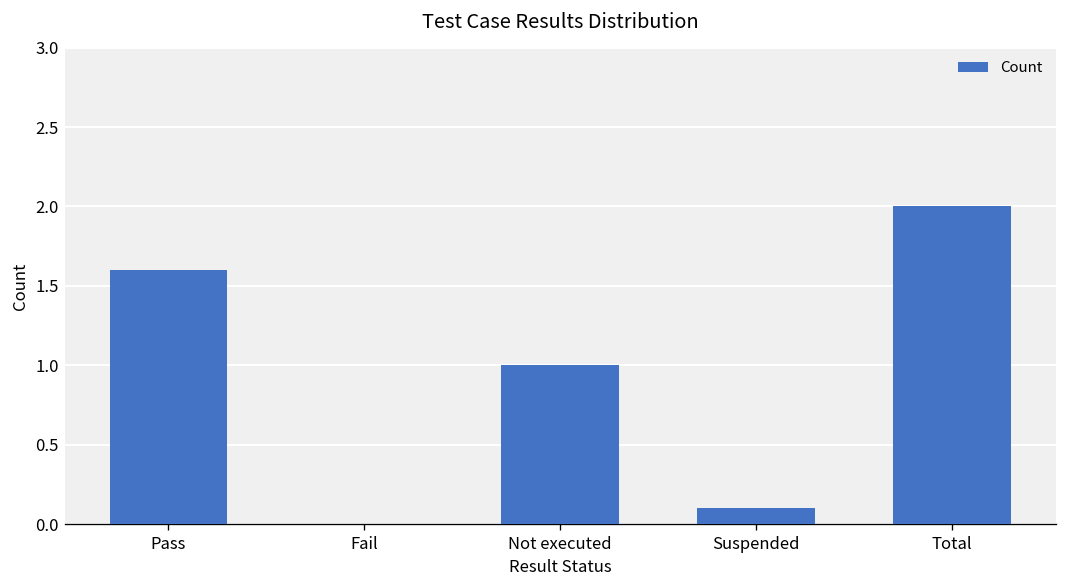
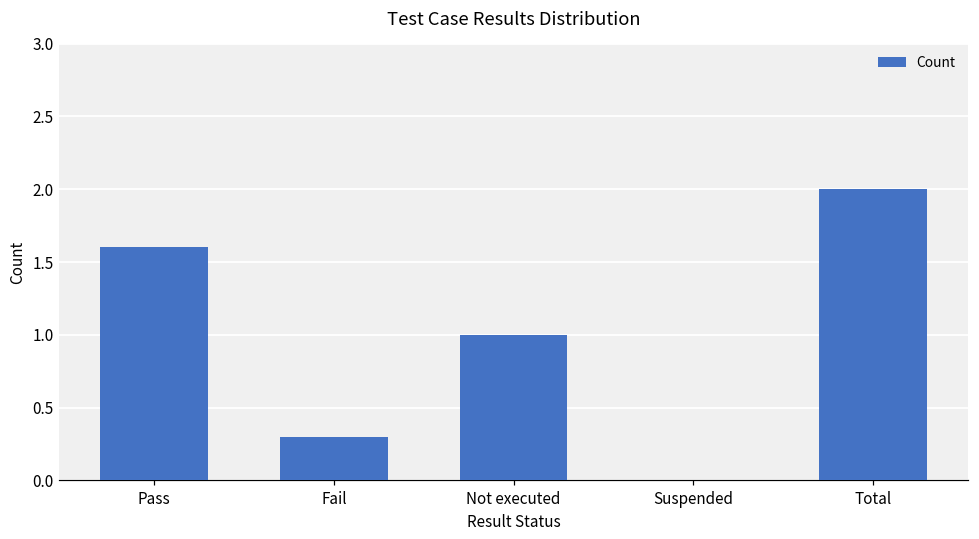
Fail: 0.0 -> 0.3
Suspended: 0.1 -> 0.0
